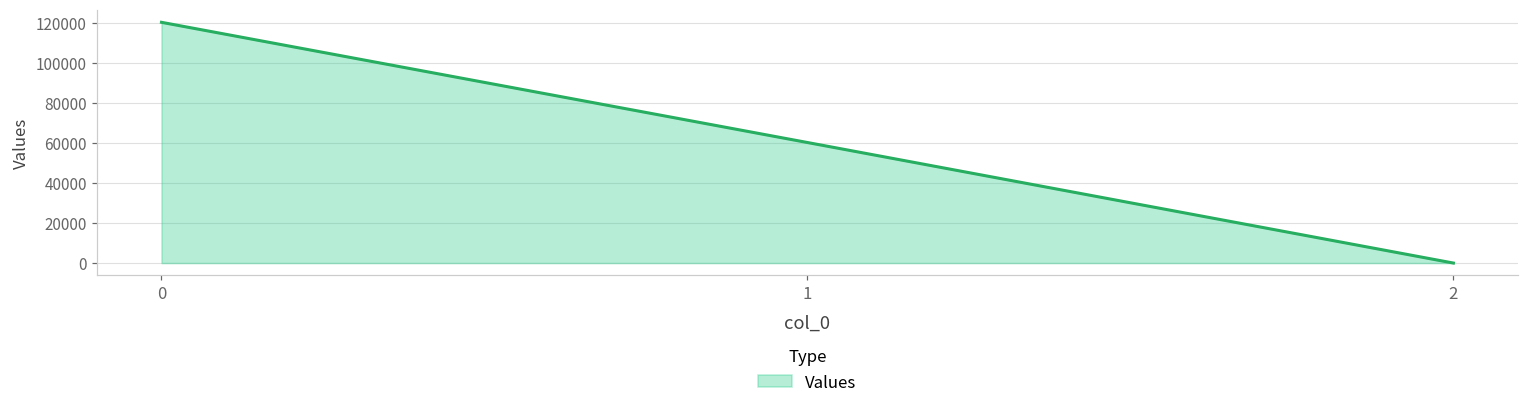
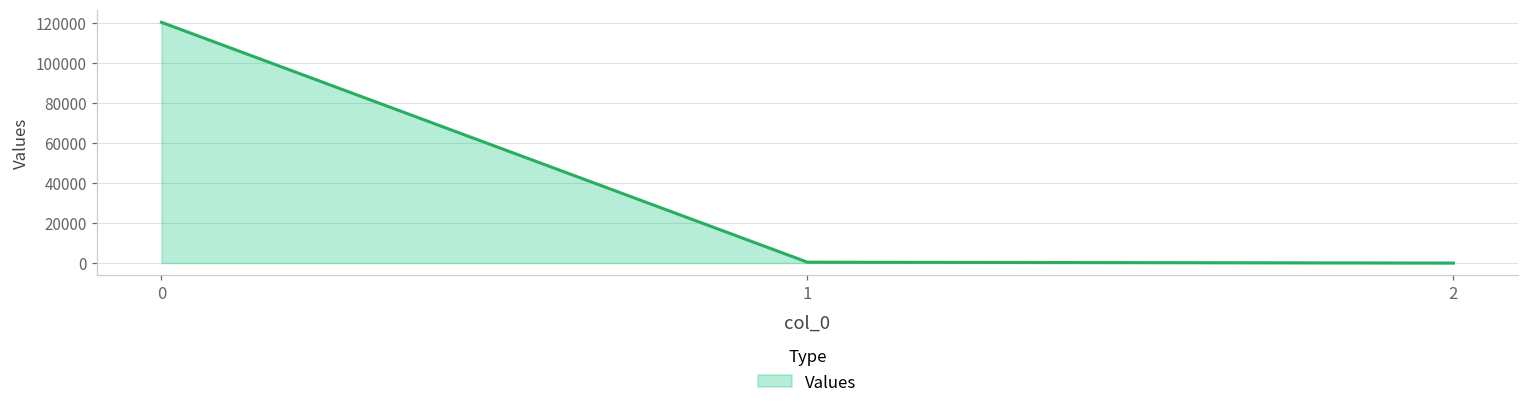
1: 60000 -> 0
